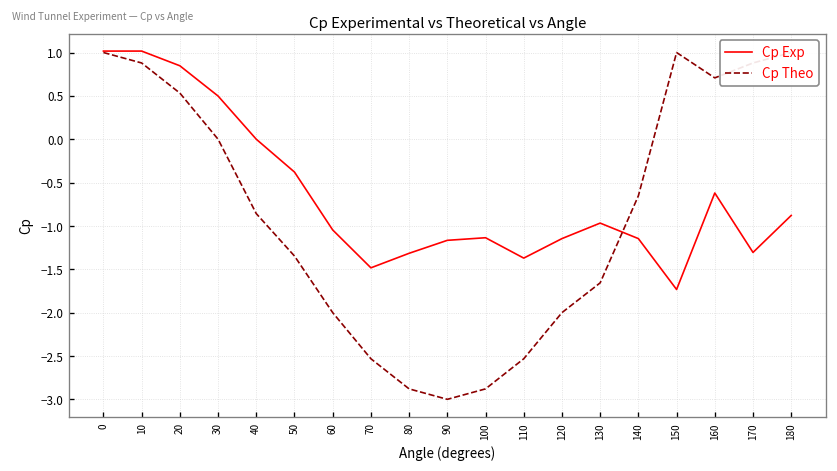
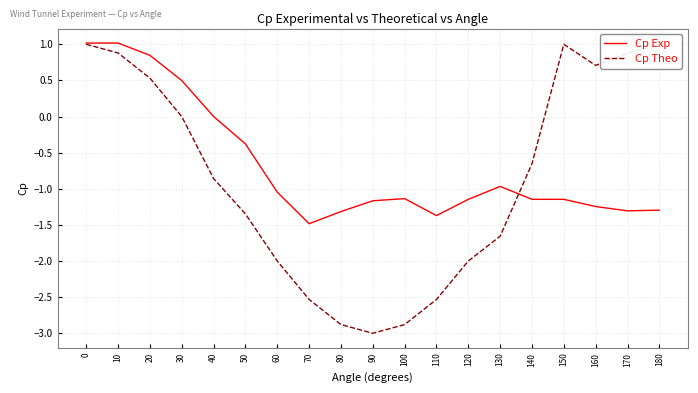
Cp Exp, 150: -1.7 -> -1.1
Cp Exp, 160: -0.6 -> -1.2
Cp Exp, 180: -0.9 -> -1.3
